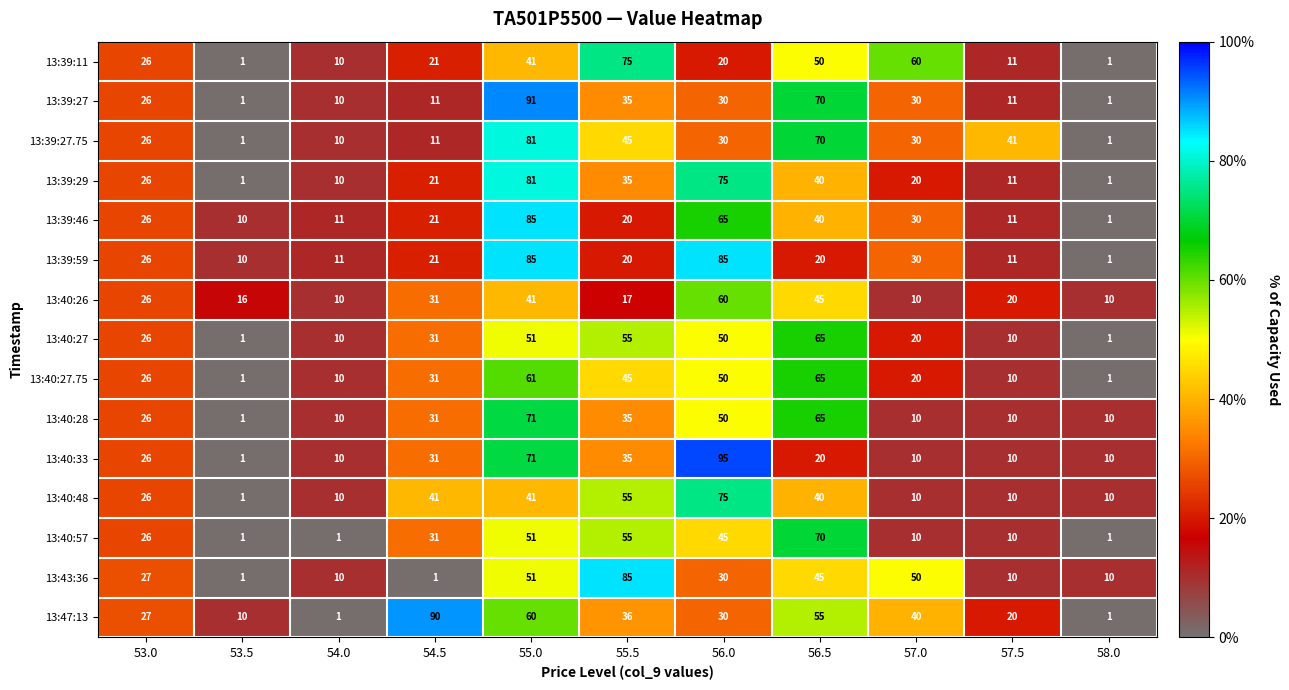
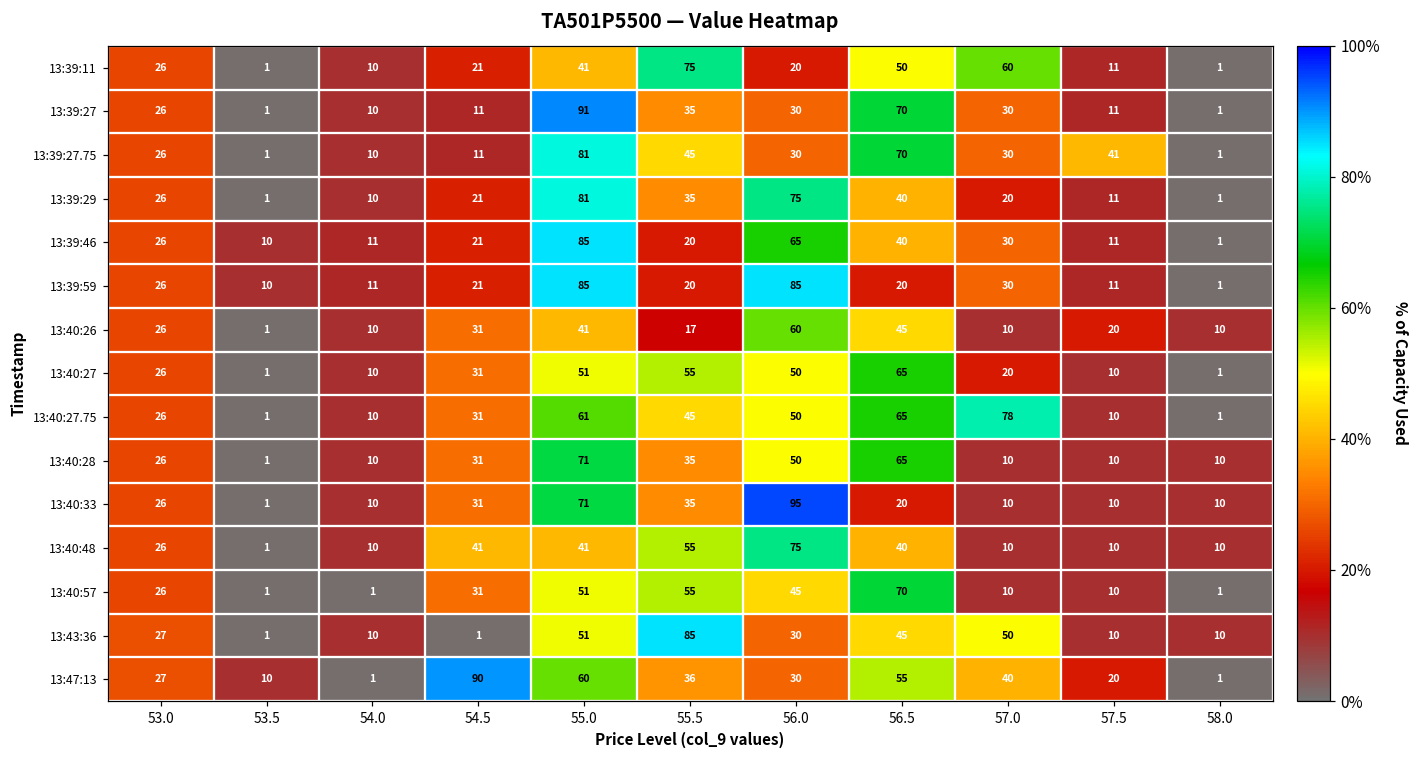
13:40:26, 53.5: 16 -> 1
13:40:27.75, 57.0: 20 -> 78
